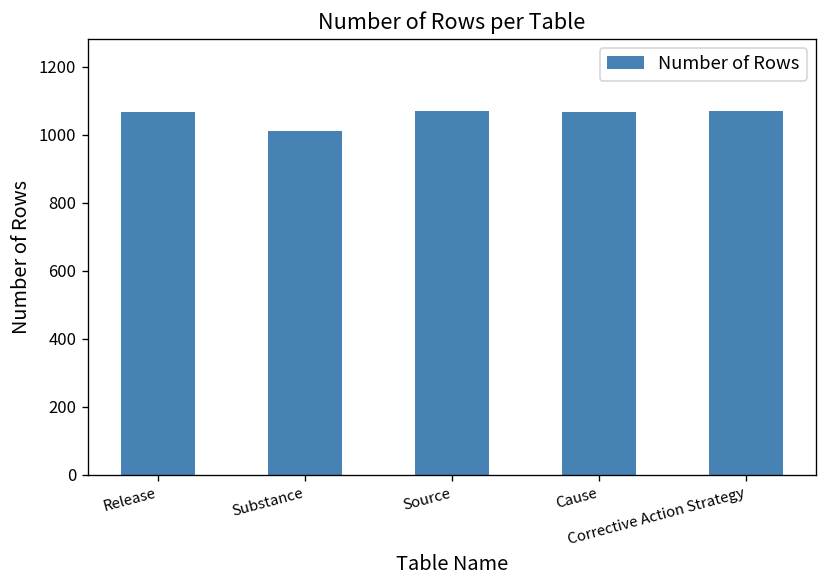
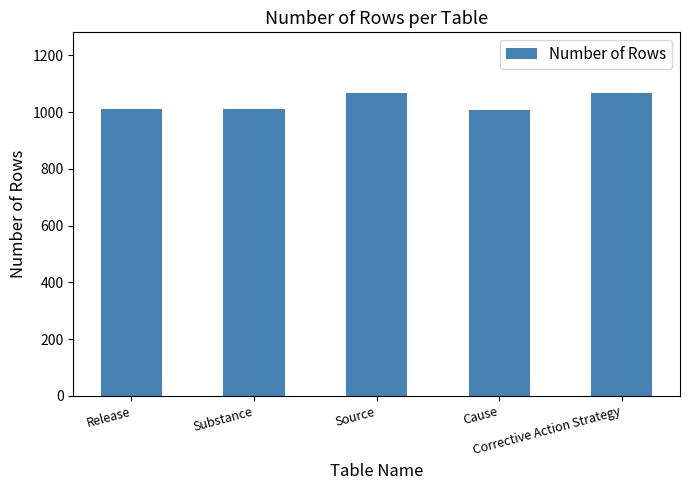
Release: 1070 -> 1010
Cause: 1070 -> 1010
